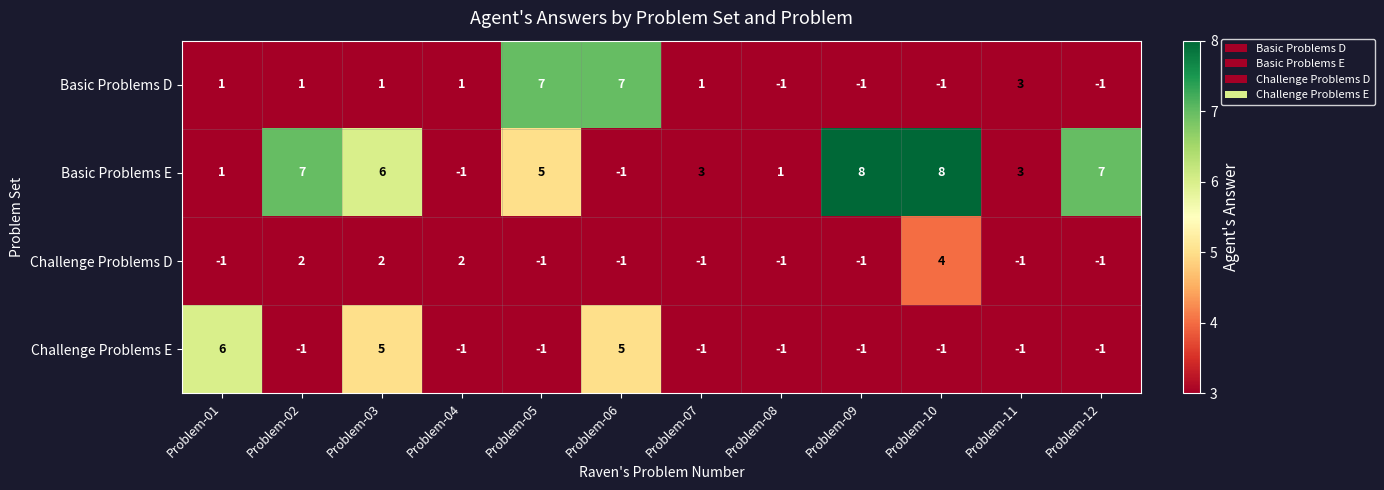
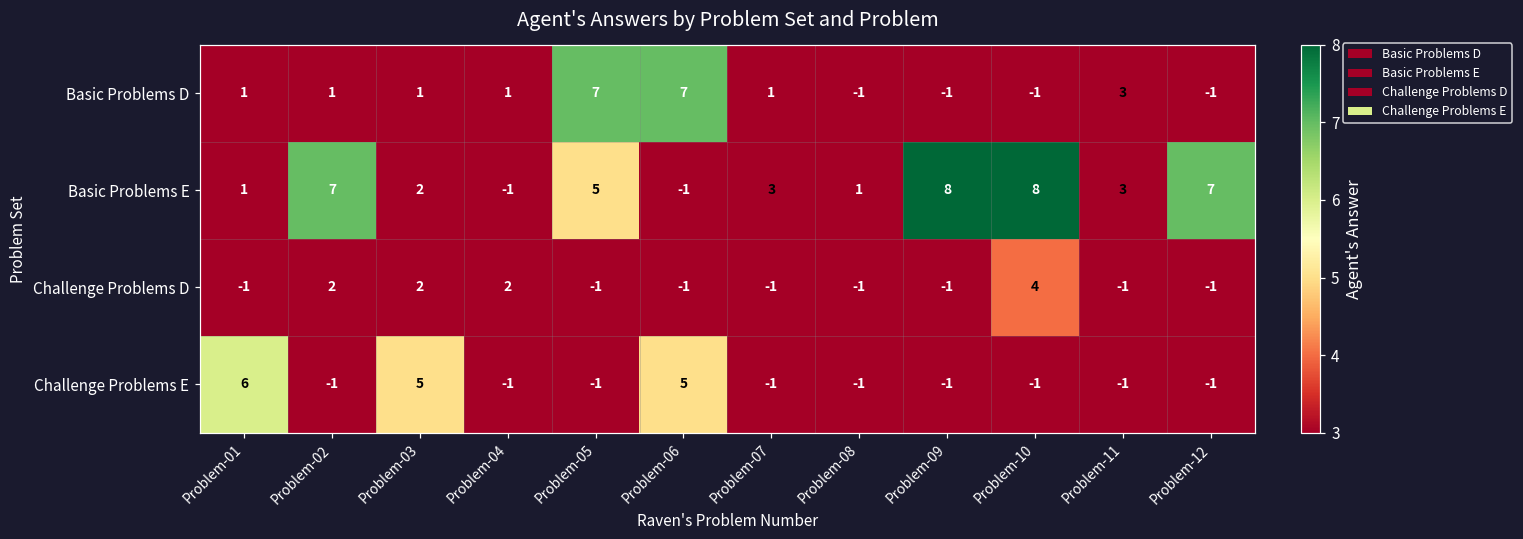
Basic Problems E, Problem-03: 6 -> 2
